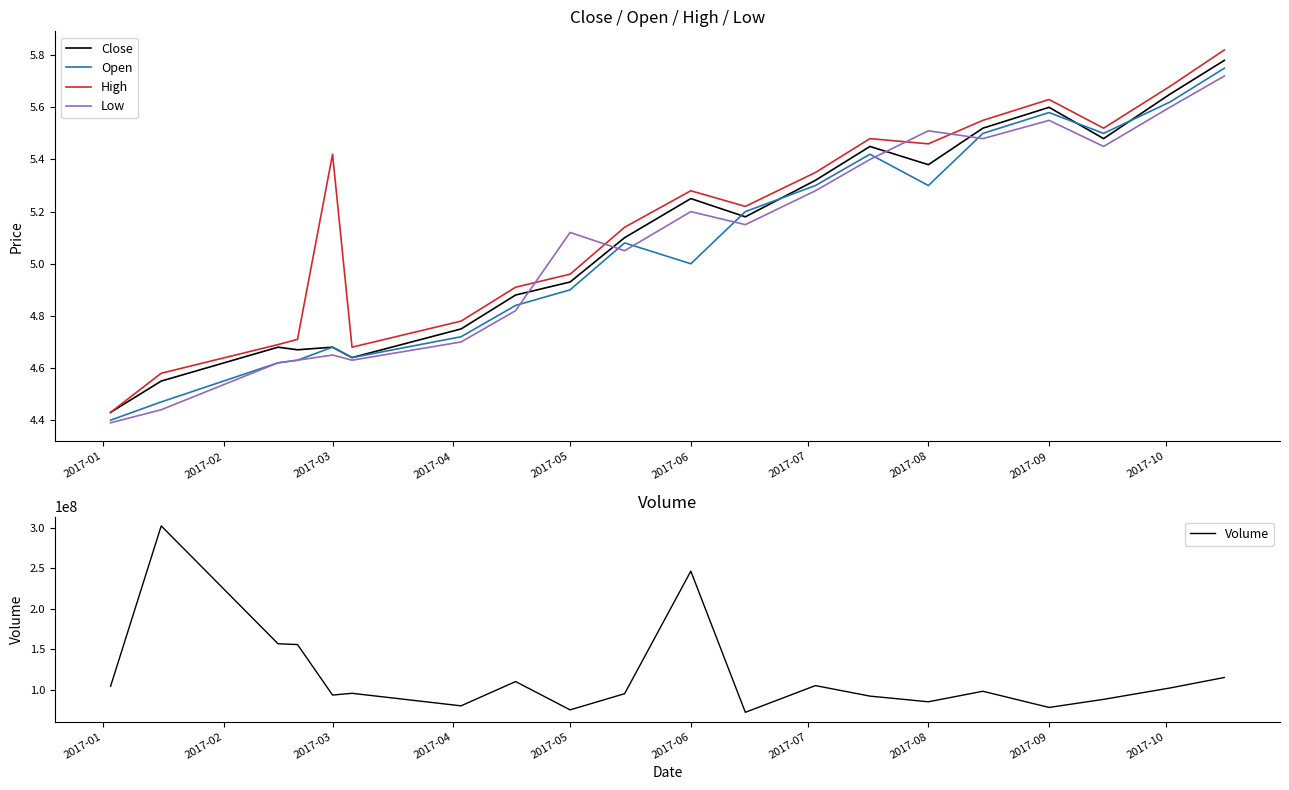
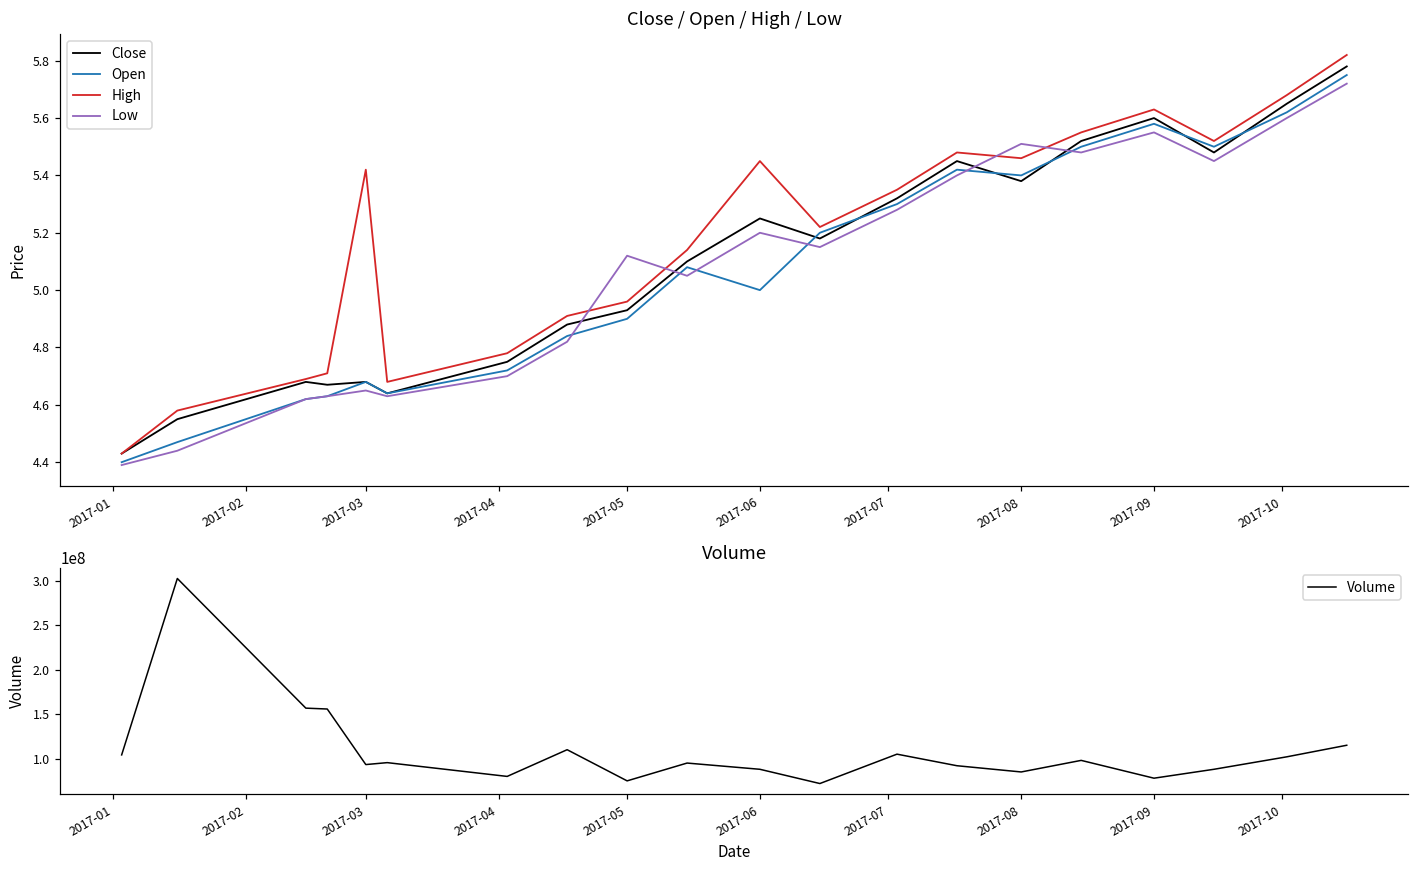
Close / Open / High / Low, High, 2017-06: 5.28 -> 5.45
Close / Open / High / Low, Open, 2017-08: 5.3 -> 5.4
Volume, 2017-06: 250000000 -> 90000000
